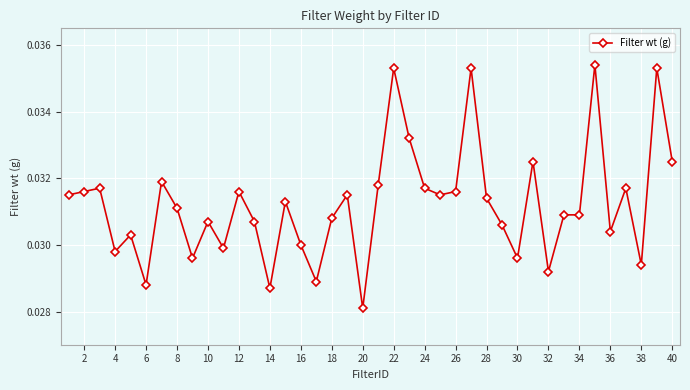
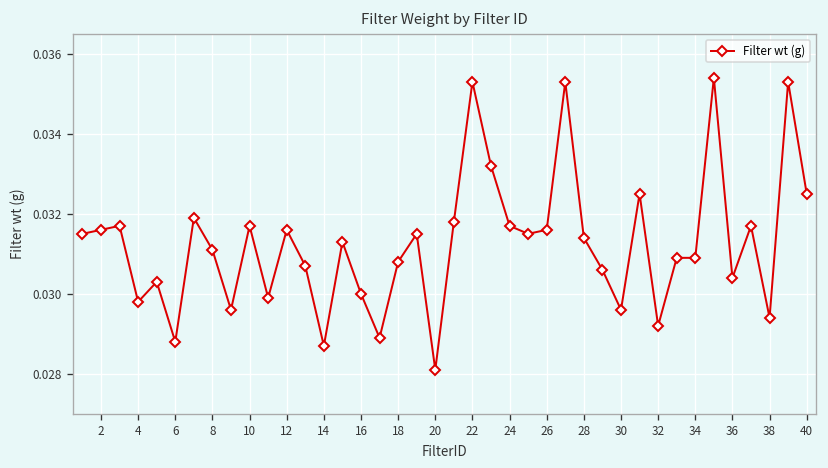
10: 0.0307 -> 0.0317
